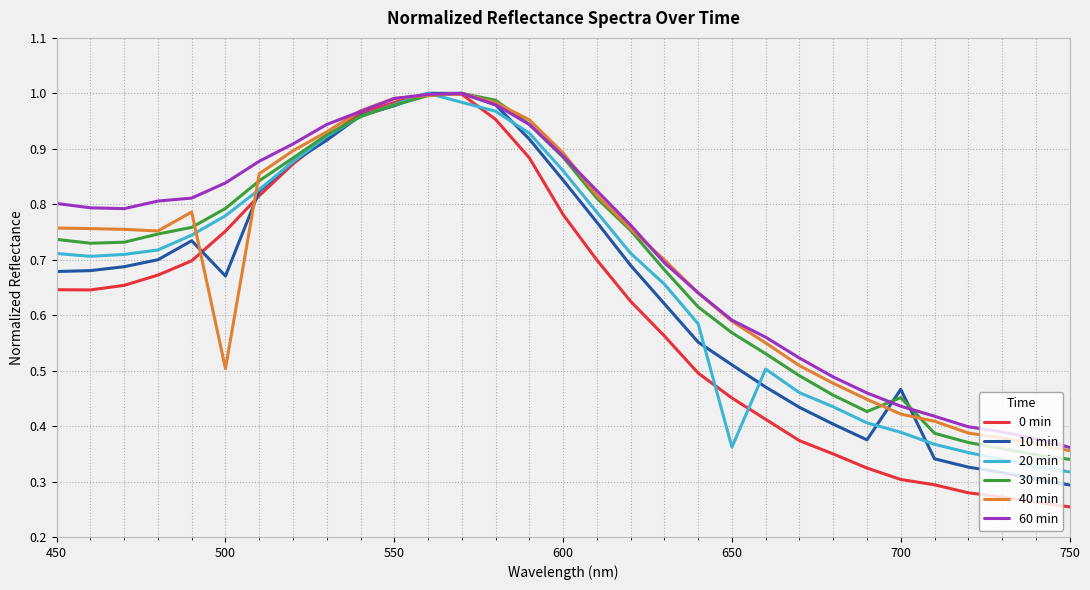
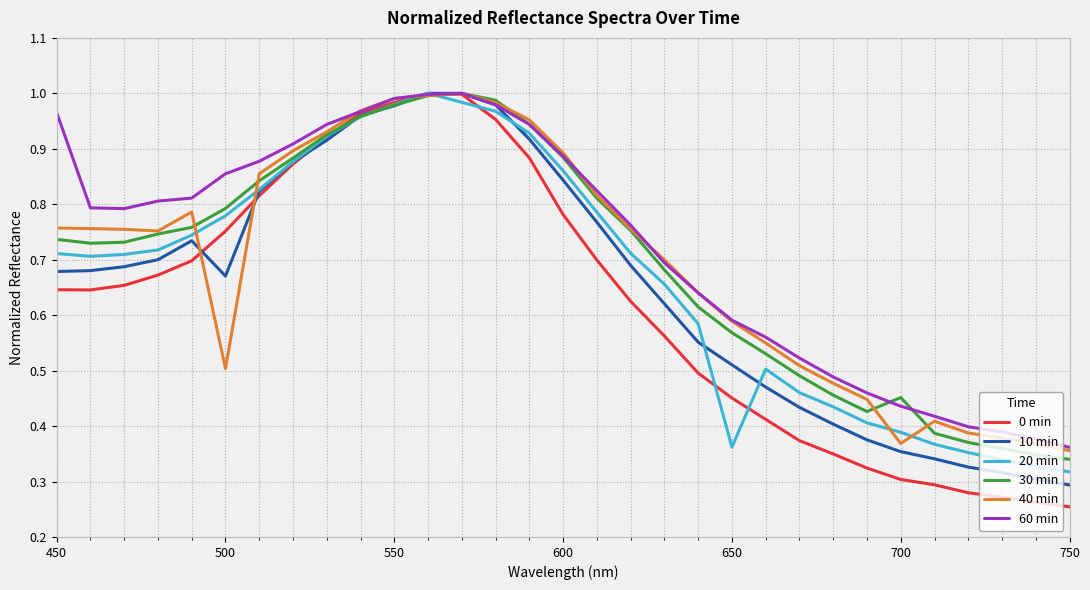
60 min, 450: 0.80 -> 0.97
60 min, 500: 0.84 -> 0.85
10 min, 700: 0.47 -> 0.35
40 min, 700: 0.42 -> 0.37
